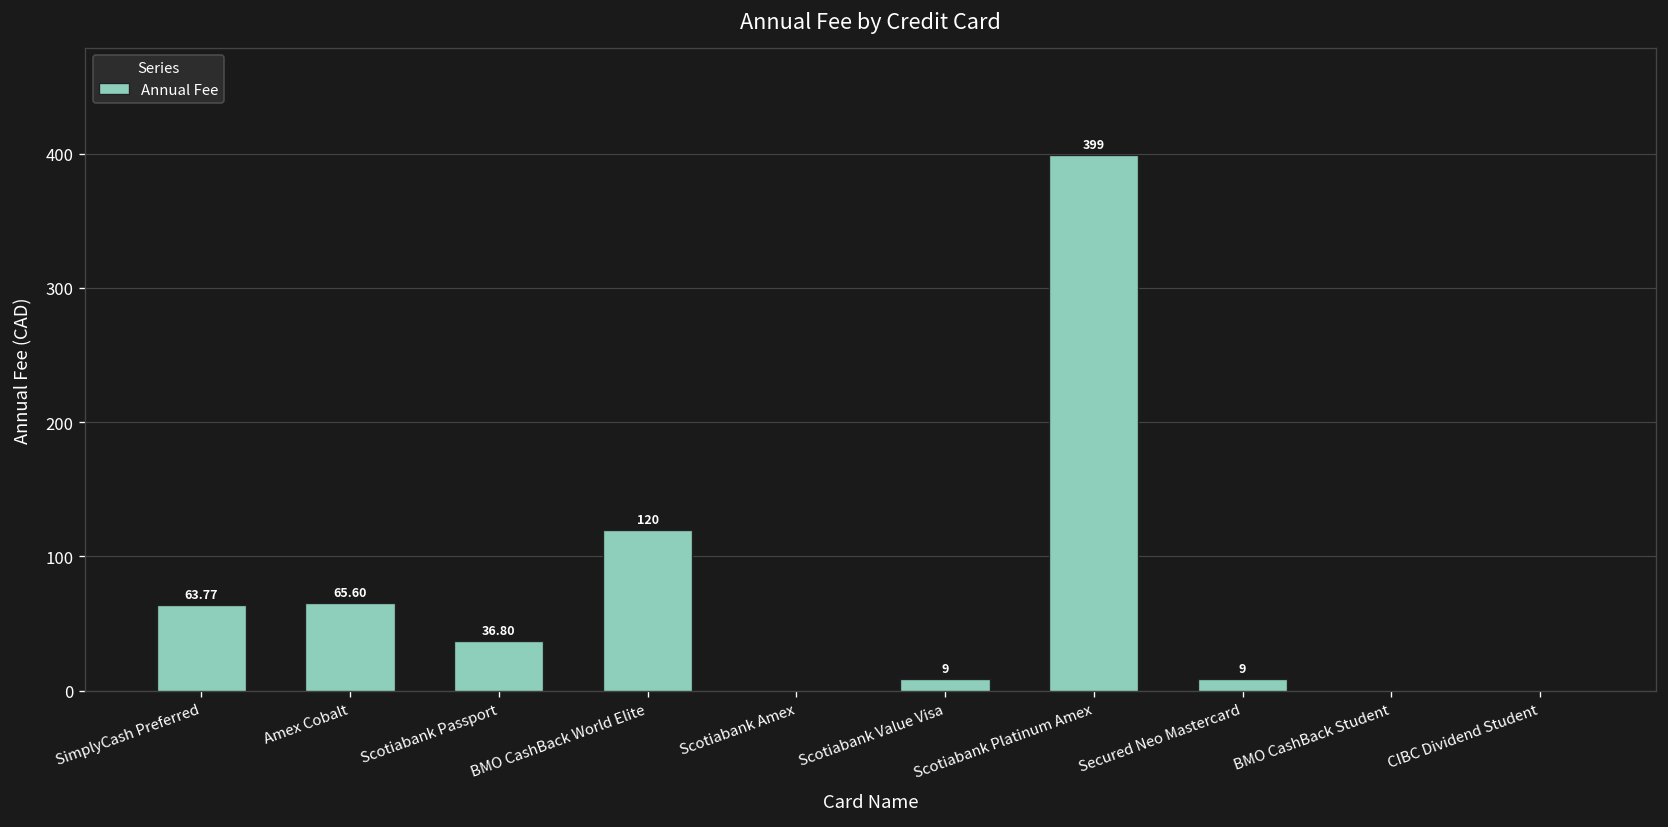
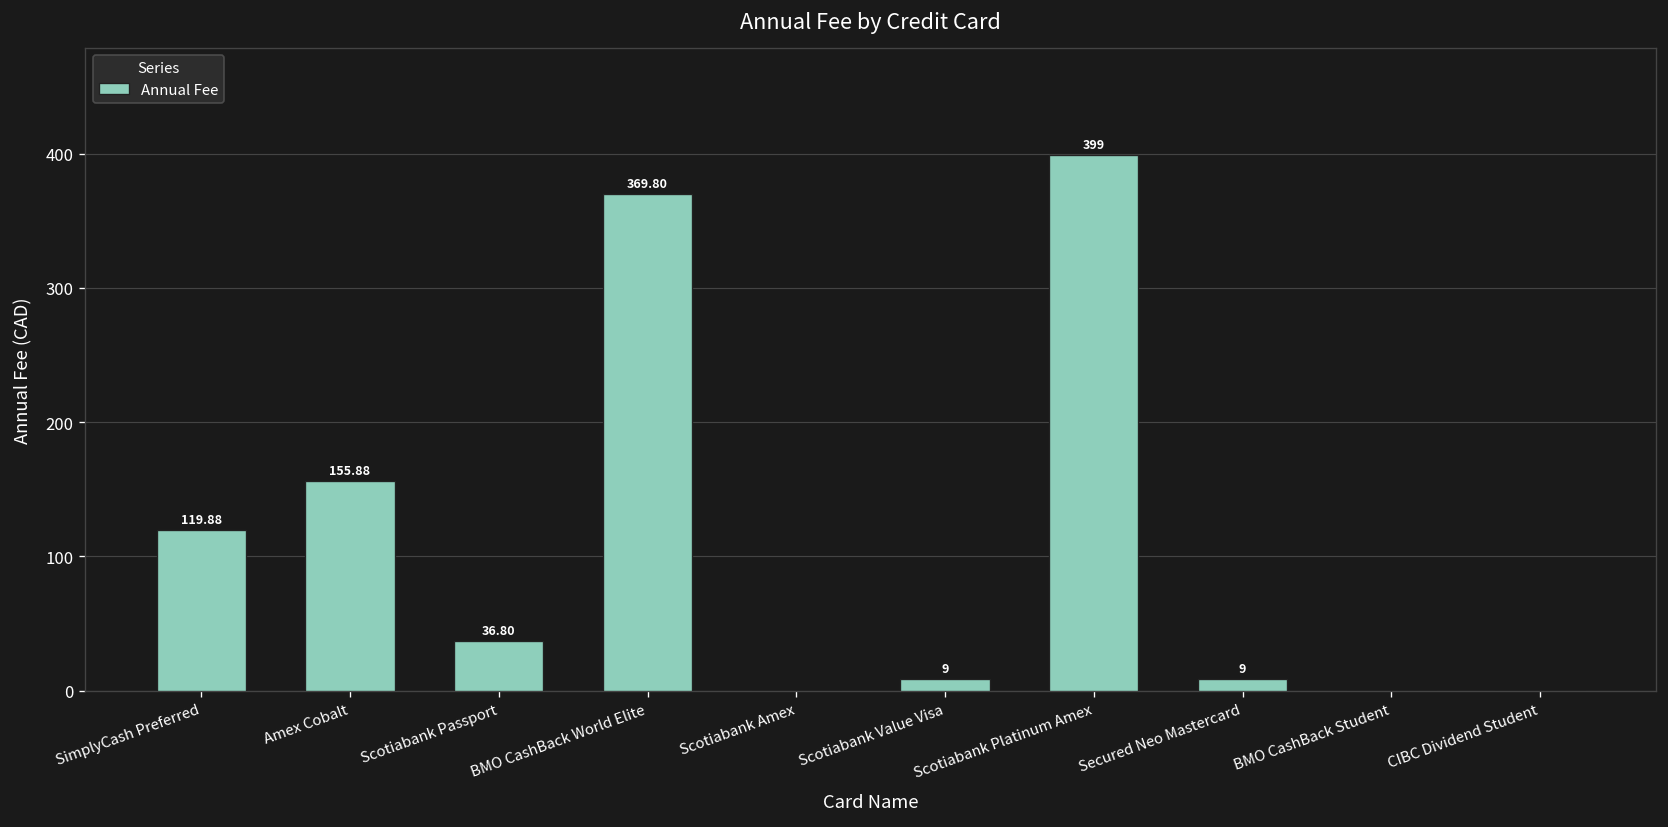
SimplyCash Preferred: 63.77 -> 119.88
Amex Cobalt: 65.60 -> 155.88
BMO CashBack World Elite: 120 -> 369.80
